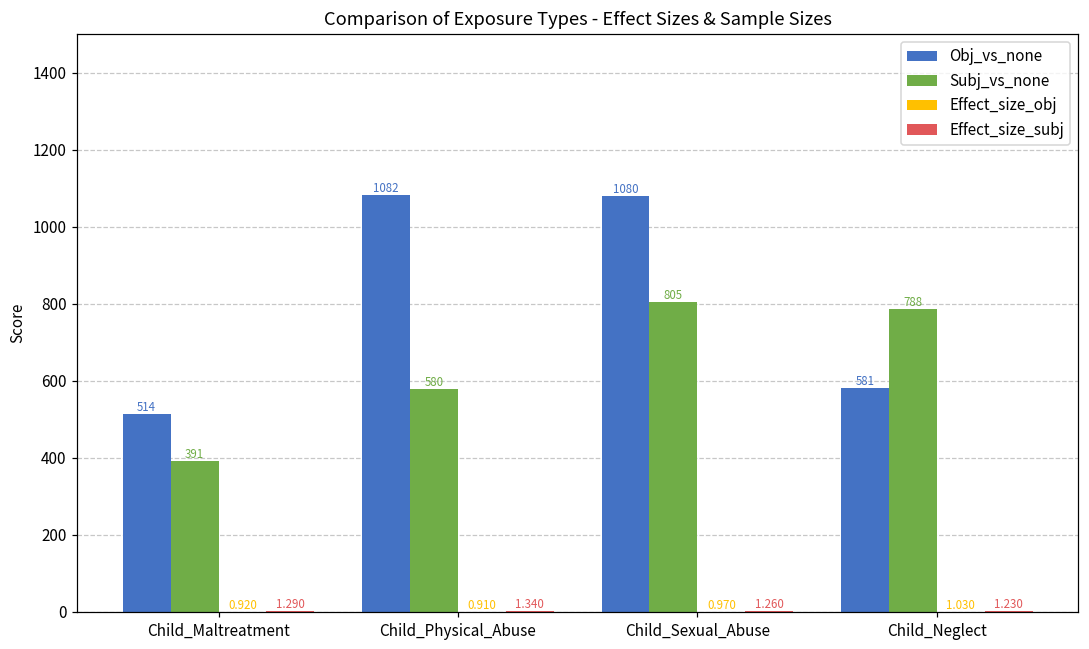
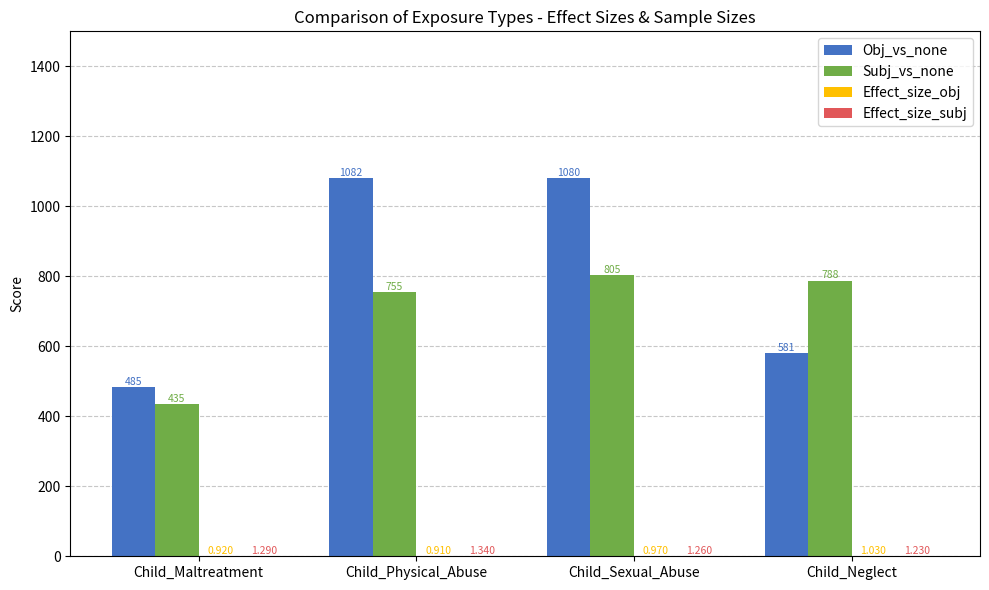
Obj_vs_none, Child_Maltreatment: 514 -> 485
Subj_vs_none, Child_Maltreatment: 391 -> 435
Subj_vs_none, Child_Physical_Abuse: 580 -> 755
